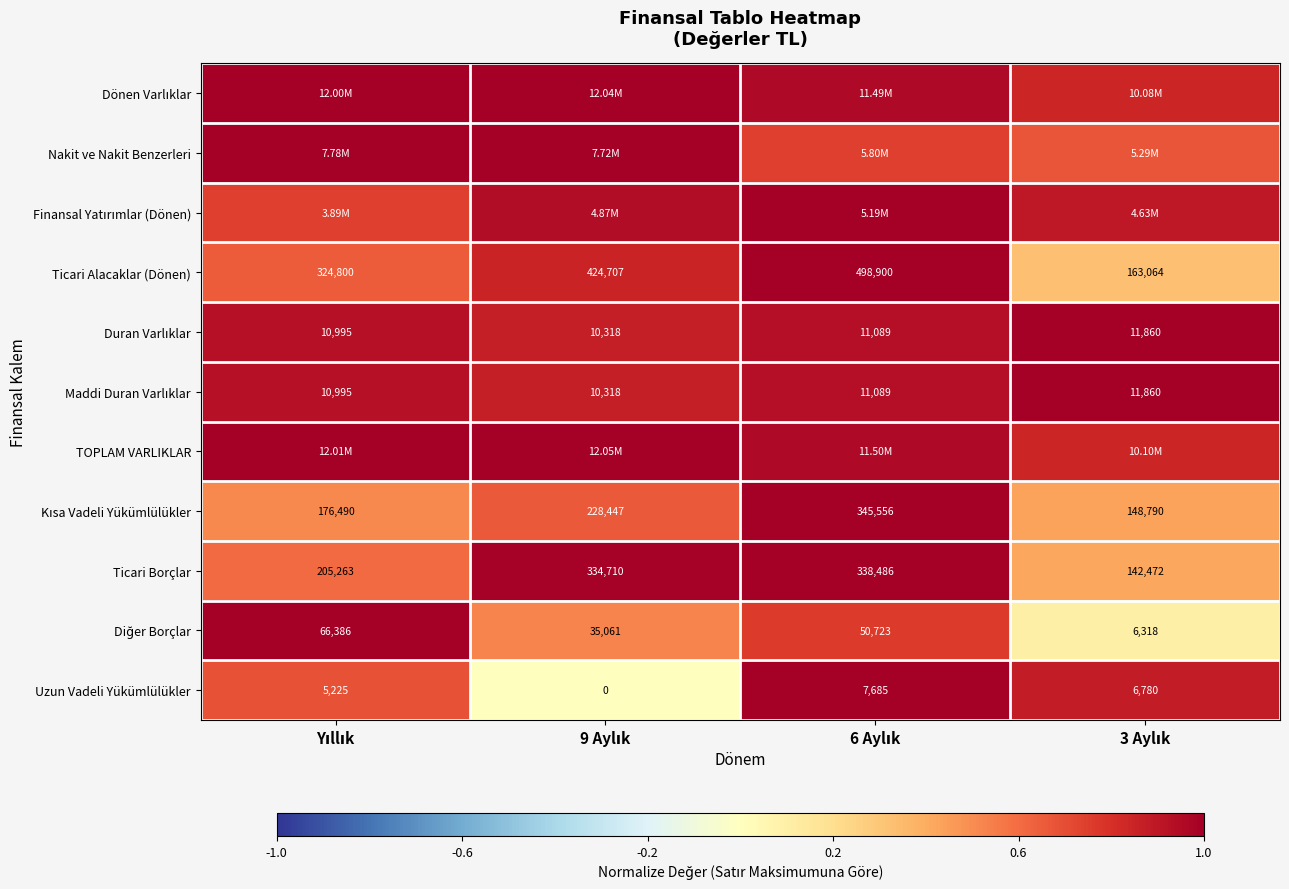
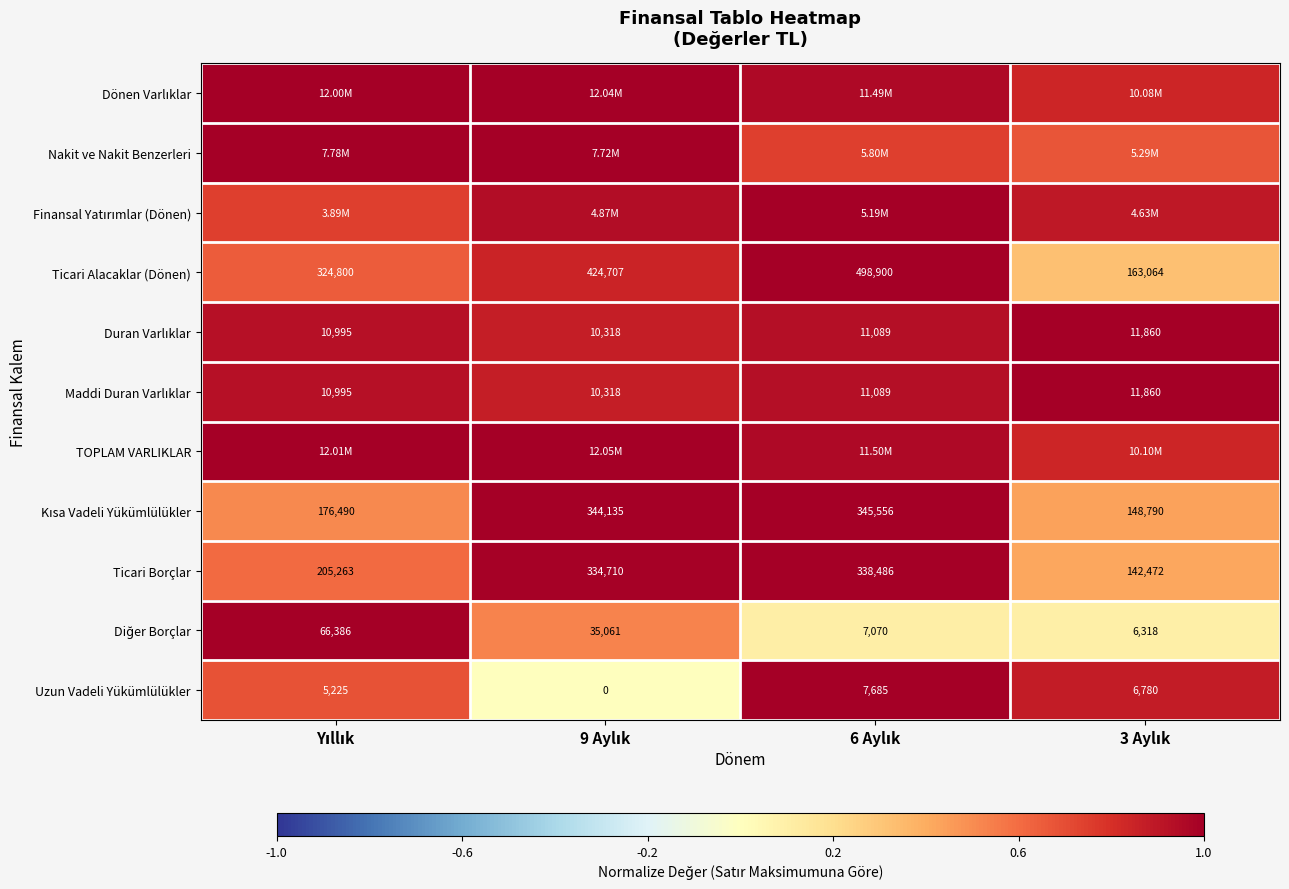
Kısa Vadeli Yükümlülükler, 9 Aylık: 228,447 -> 344,135
Diğer Borçlar, 6 Aylık: 50,723 -> 7,070
